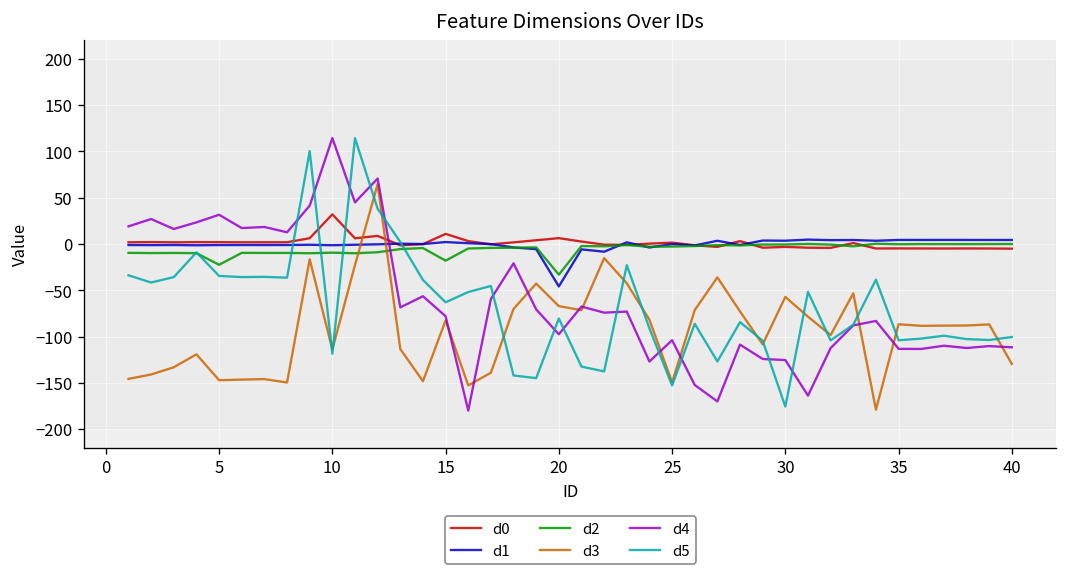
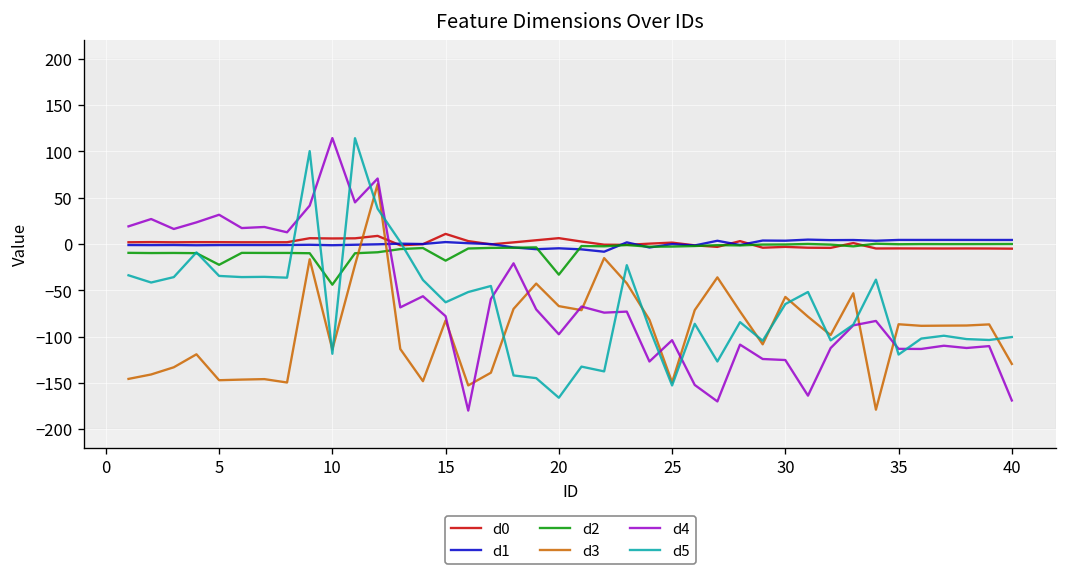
d0, 10: 30 -> 10
d2, 10: -10 -> -40
d1, 20: -50 -> 0
d5, 20: -80 -> -170
d5, 30: -180 -> -60
d5, 35: -100 -> -120
d4, 40: -110 -> -170
